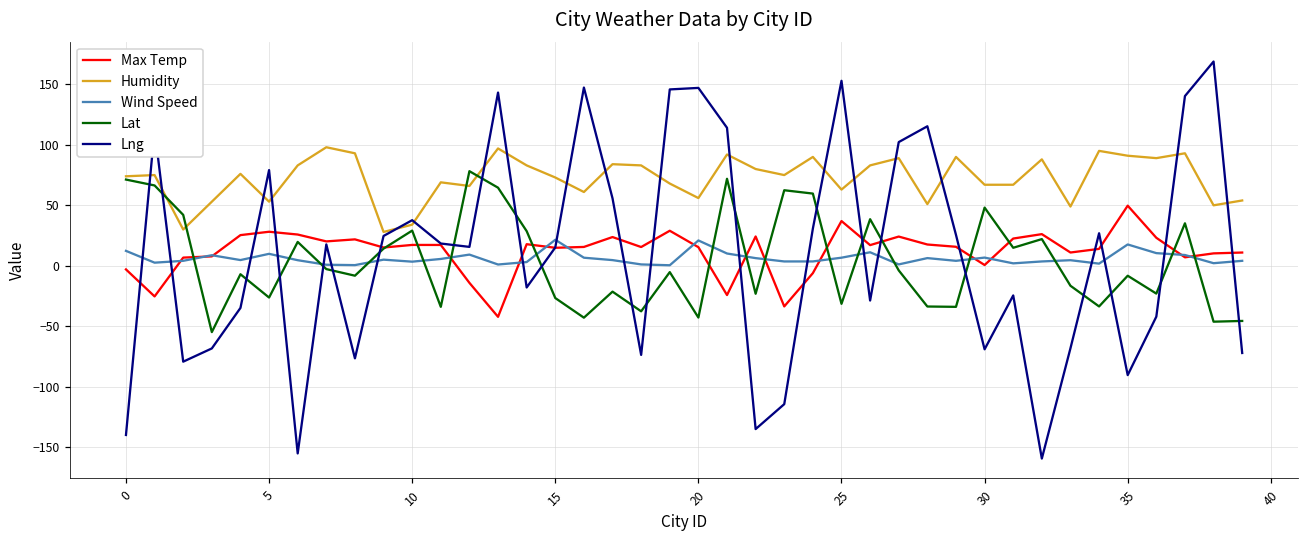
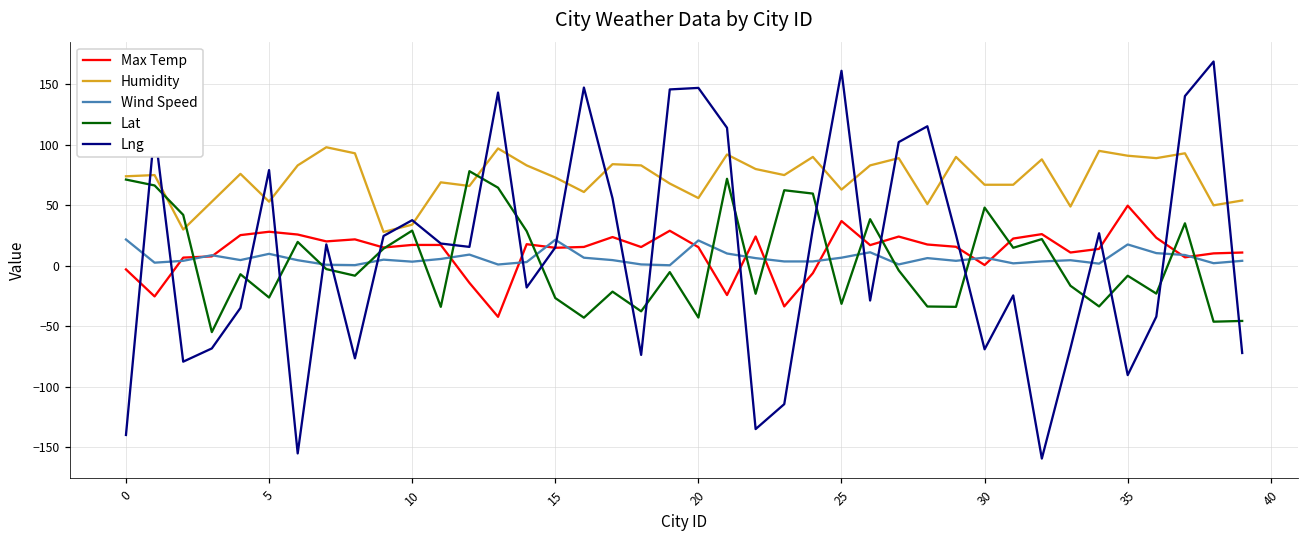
Wind Speed, 0: 12 -> 22
Lng, 25: 153 -> 161
